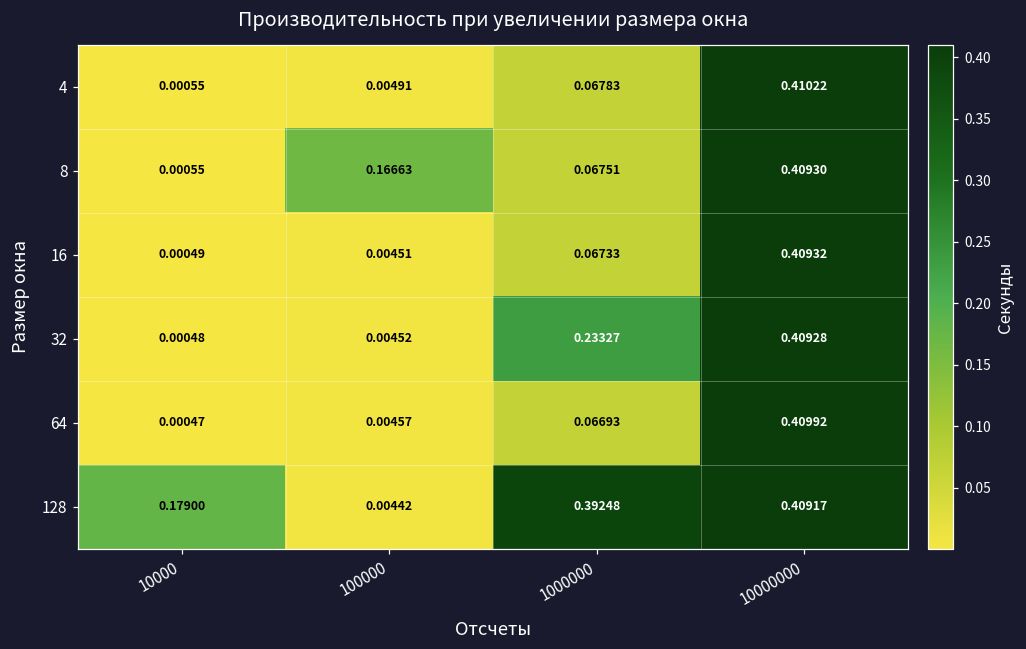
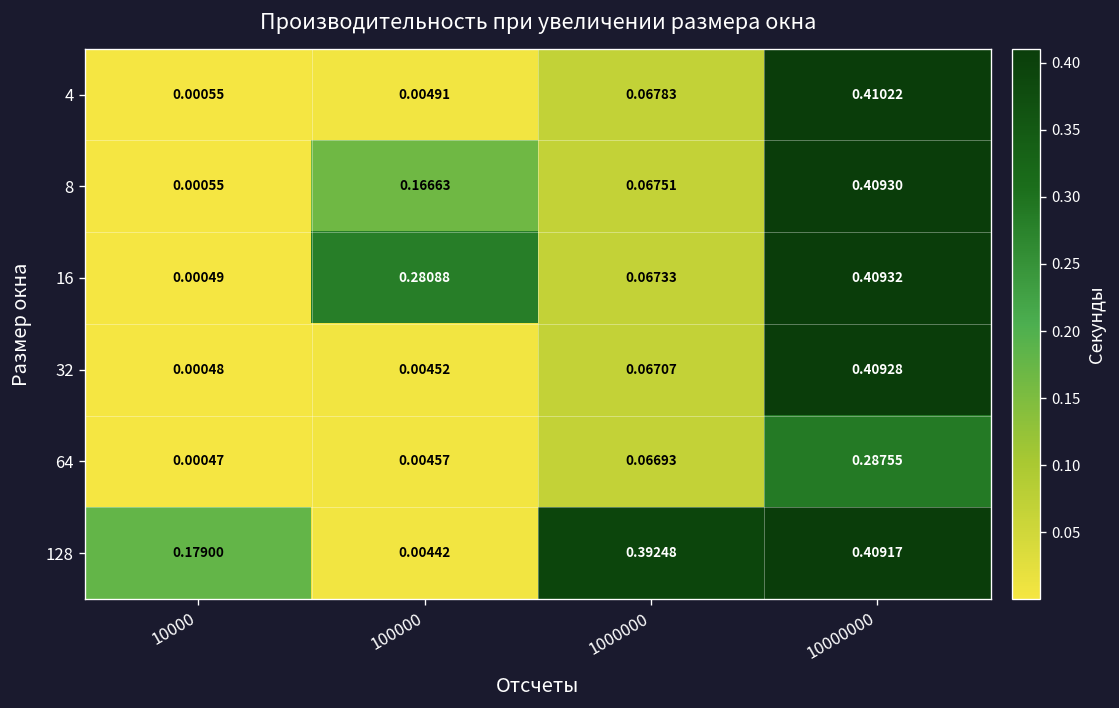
16, 100000: 0.00451 -> 0.28088
32, 1000000: 0.23327 -> 0.06707
64, 10000000: 0.40992 -> 0.28755
